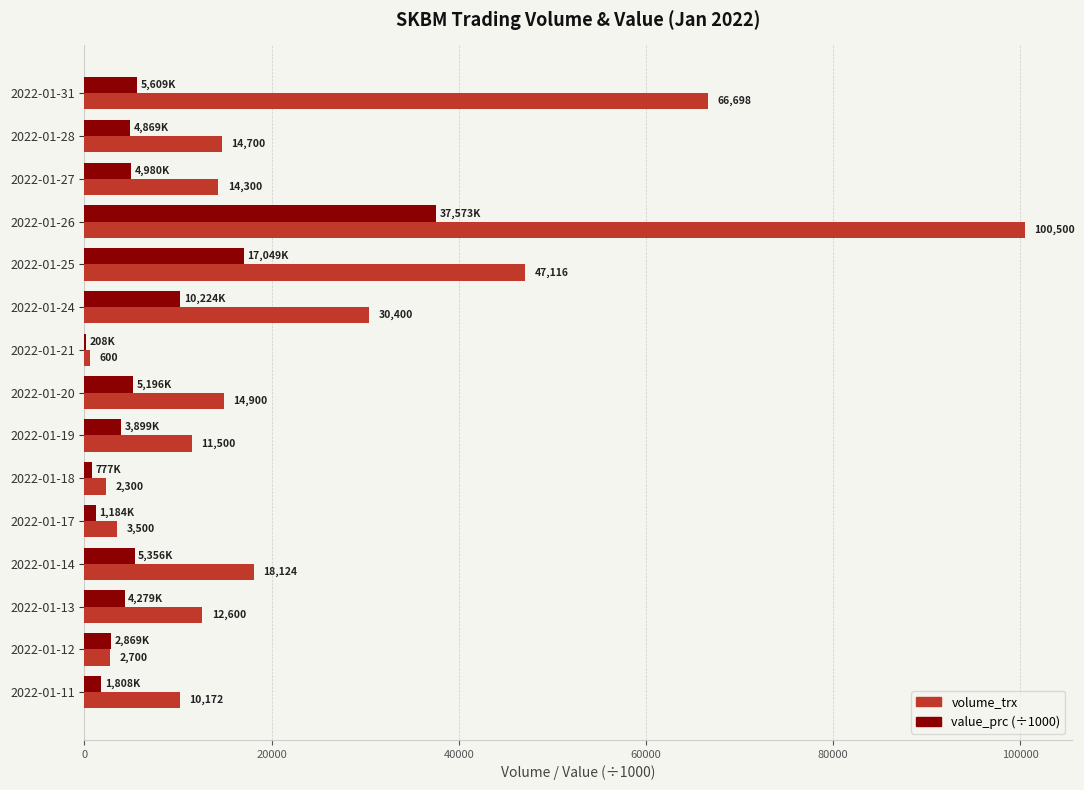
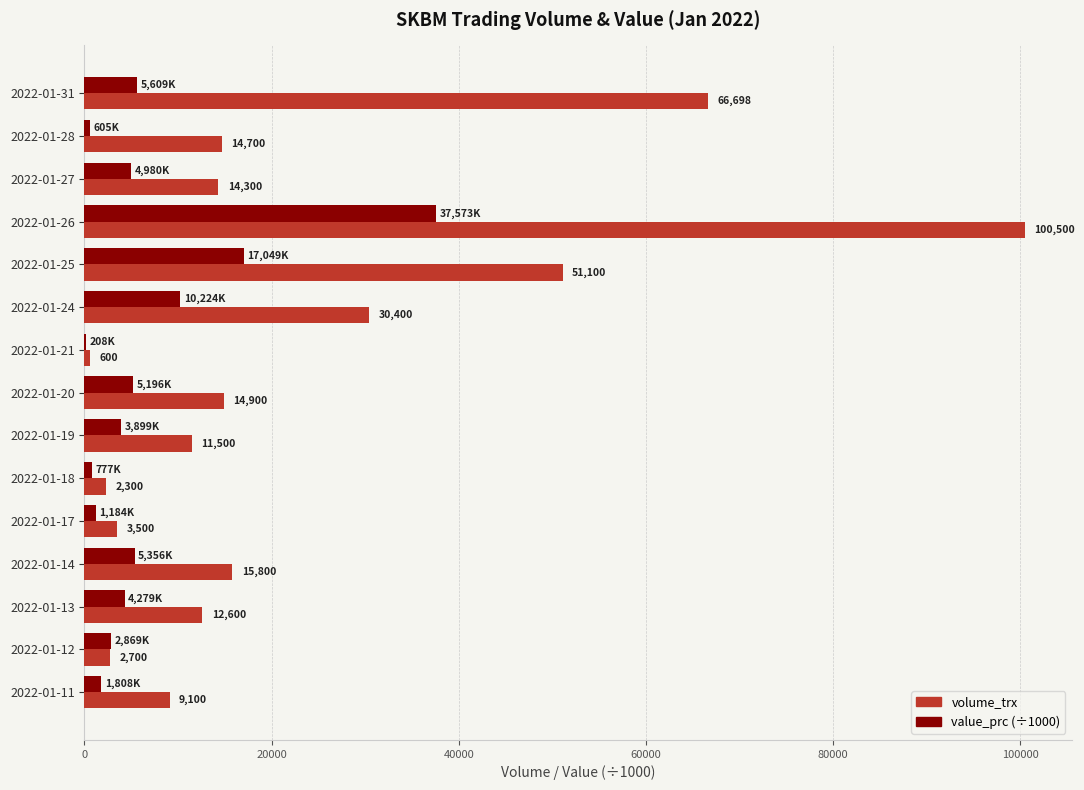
value_prc (÷1000), 2022-01-28: 4,869K -> 605K
volume_trx, 2022-01-25: 47,116 -> 51,100
volume_trx, 2022-01-14: 18,124 -> 15,800
volume_trx, 2022-01-11: 10,172 -> 9,100
